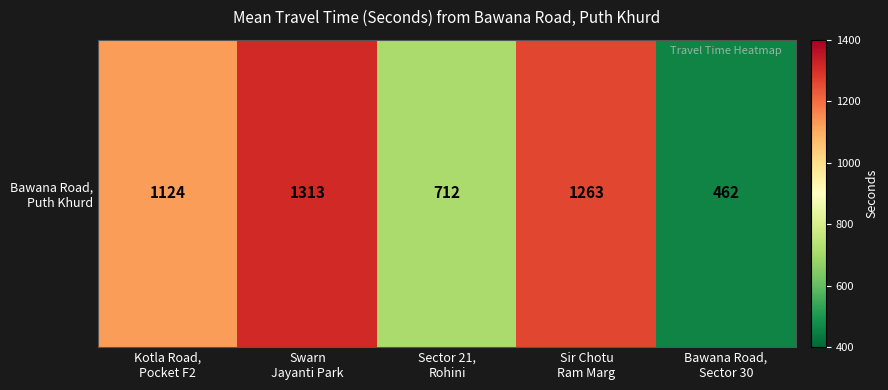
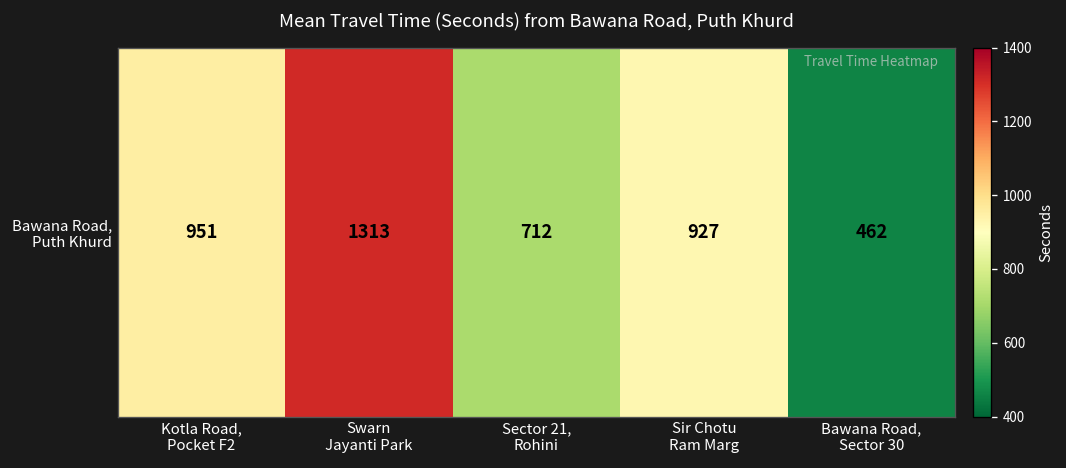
Bawana Road, Puth Khurd, Kotla Road, Pocket F2: 1124 -> 951
Bawana Road, Puth Khurd, Sir Chotu Ram Marg: 1263 -> 927
